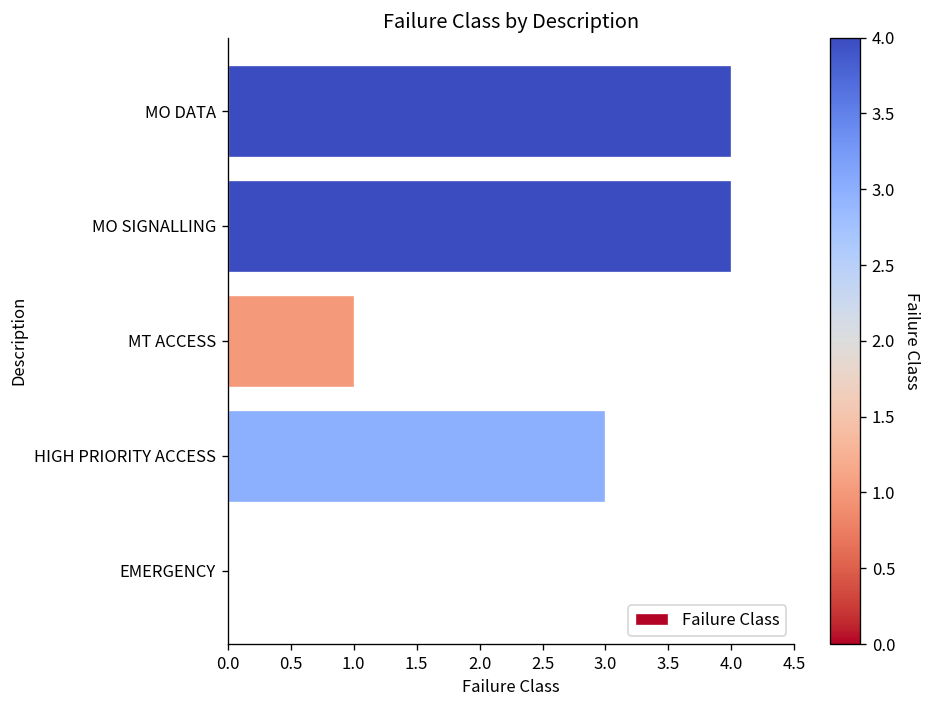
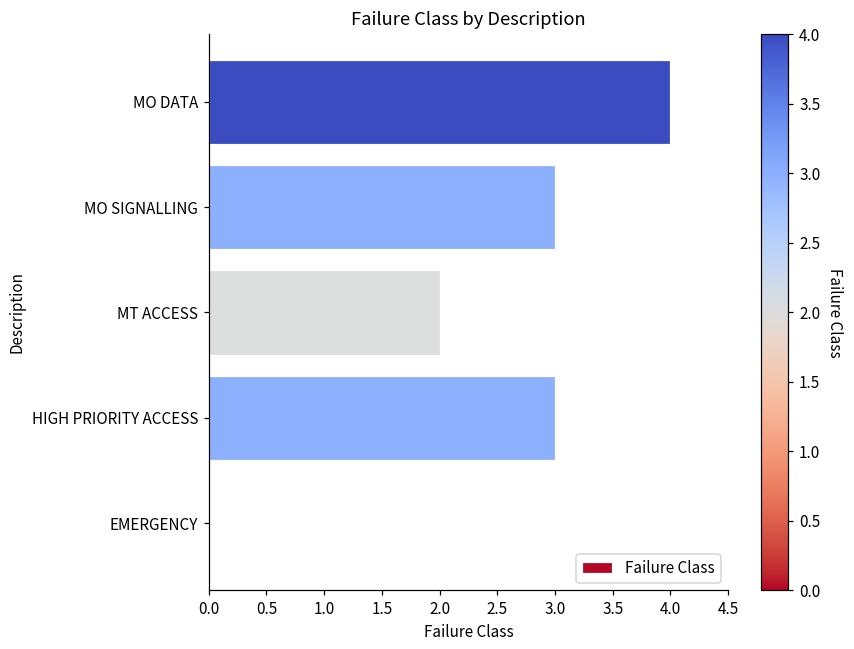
MO SIGNALLING: 4 -> 3
MT ACCESS: 1 -> 2
